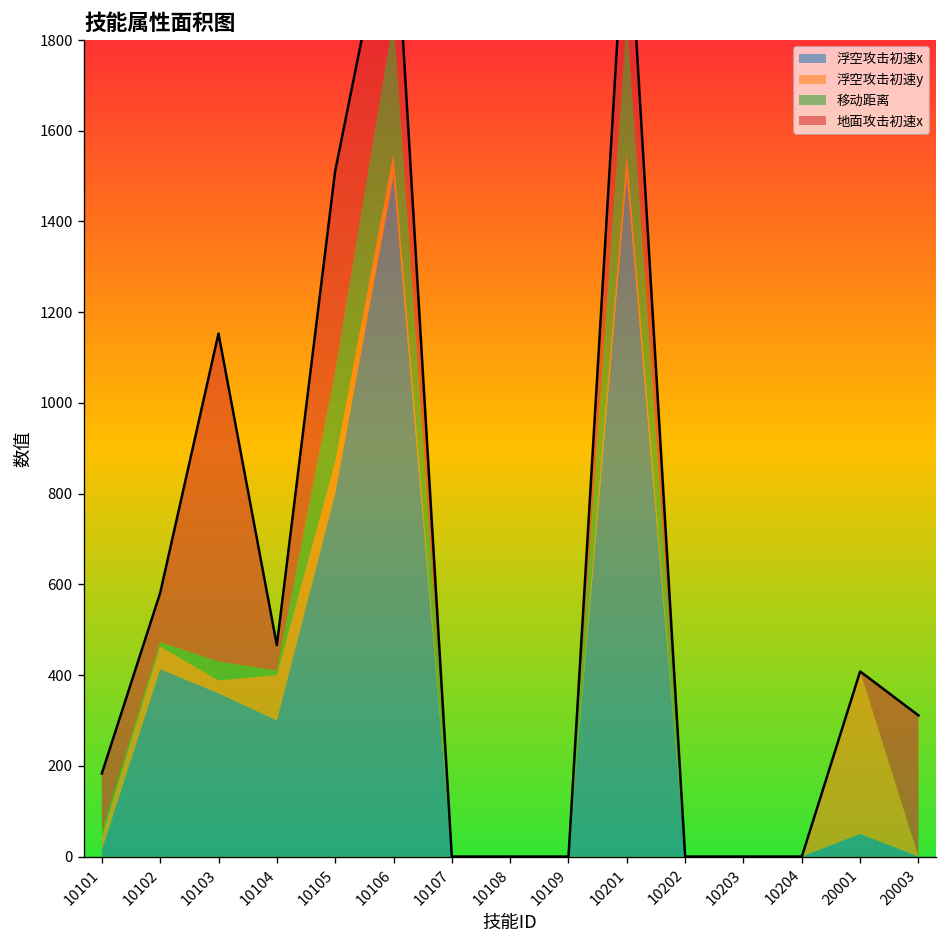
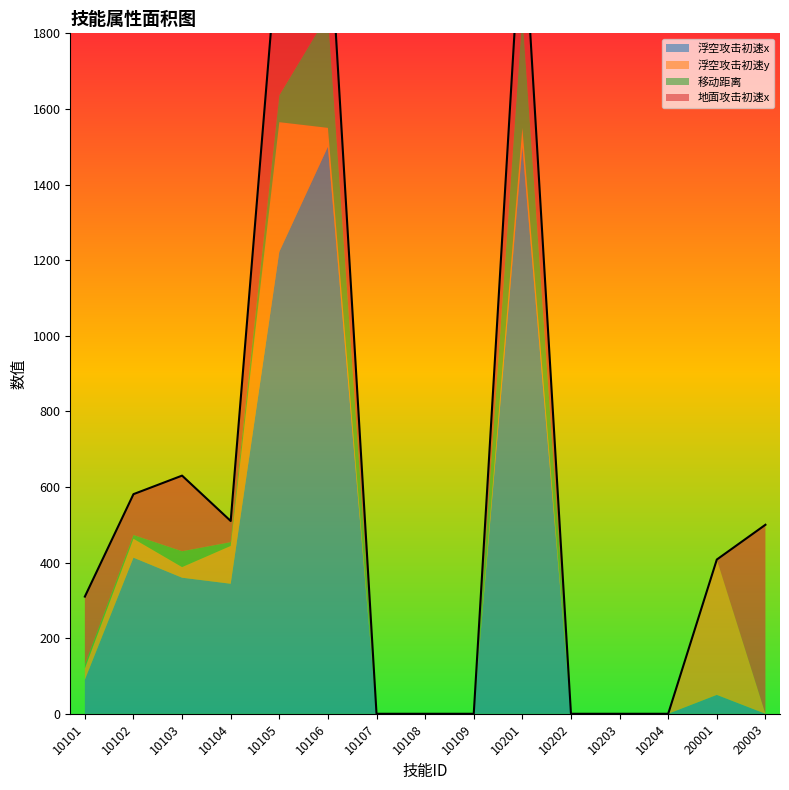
浮空攻击初速x, 10101: 10 -> 90
地面攻击初速x, 10101: 130 -> 180
地面攻击初速x, 10103: 720 -> 200
浮空攻击初速x, 10104: 300 -> 340
浮空攻击初速x, 10105: 800 -> 1220
浮空攻击初速y, 10105: 70 -> 340
移动距离, 10105: 200 -> 70
地面攻击初速x, 20003: 310 -> 500
